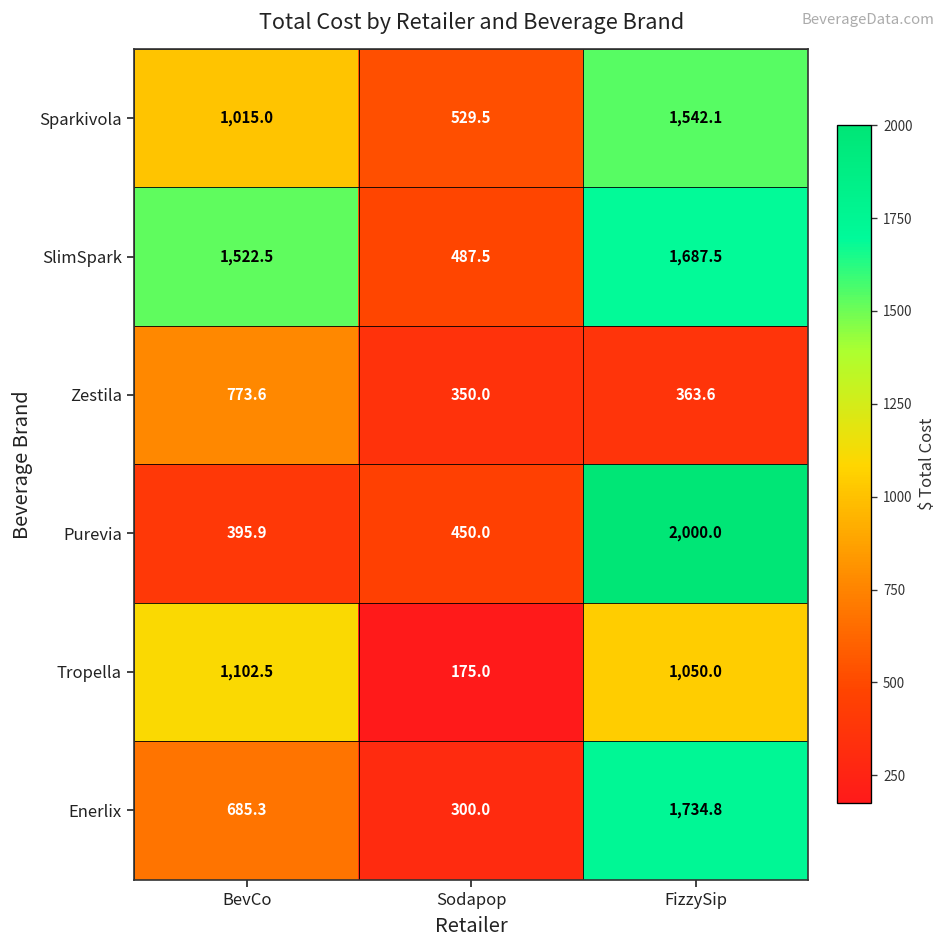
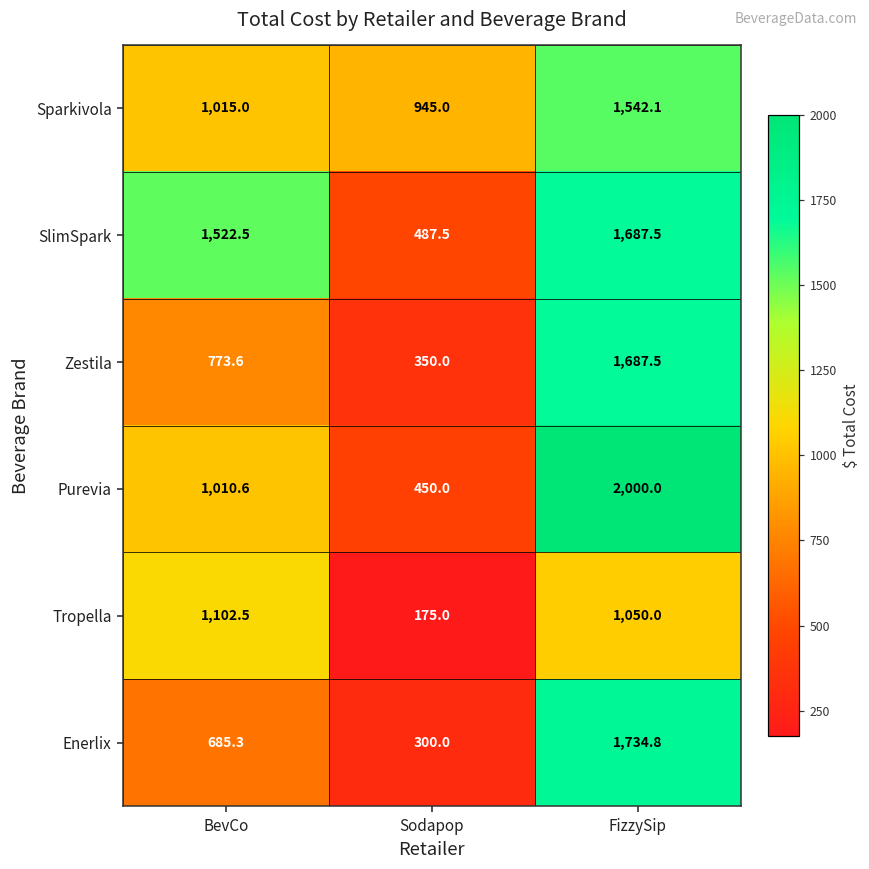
Sparkivola, Sodapop: 529.5 -> 945.0
Zestila, FizzySip: 363.6 -> 1,687.5
Purevia, BevCo: 395.9 -> 1,010.6
